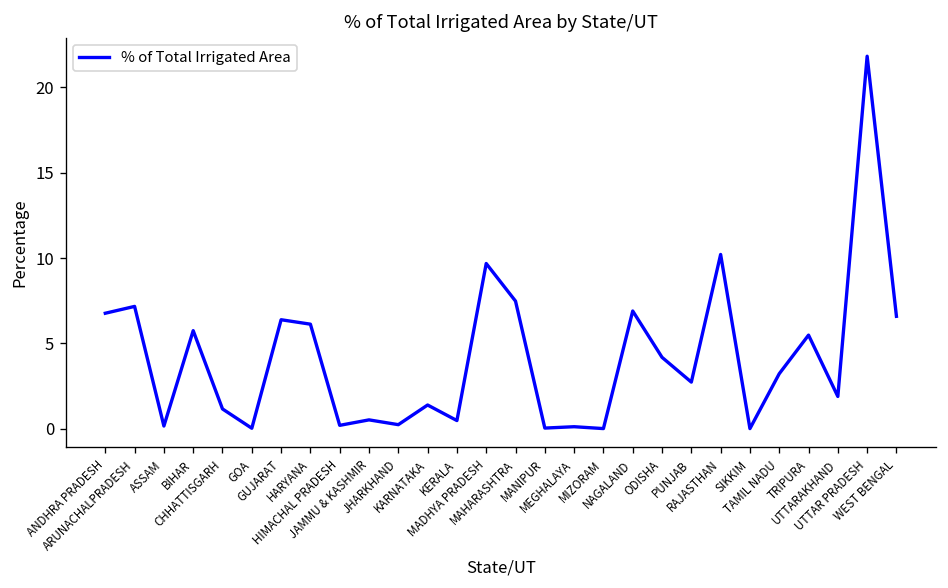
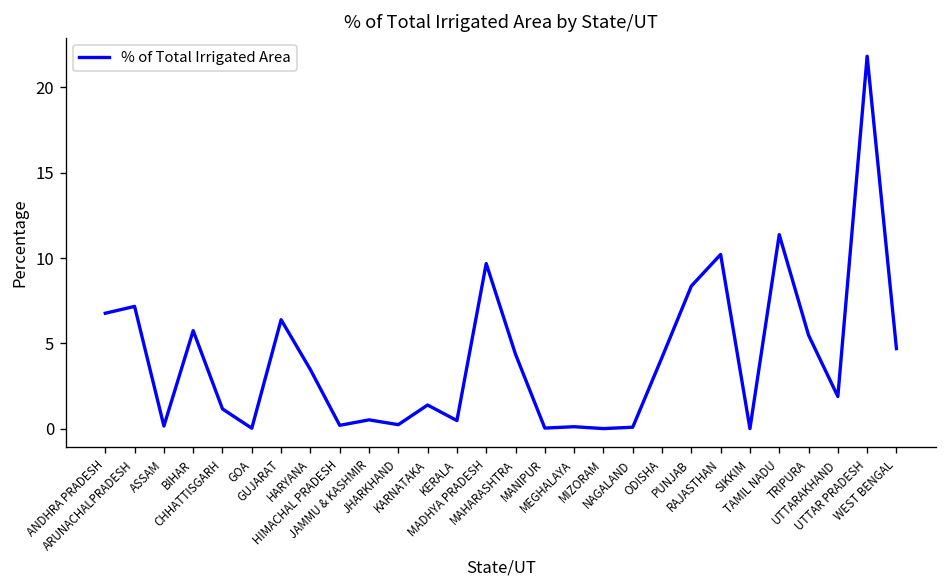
HARYANA: 6.1 -> 3.5
MAHARASHTRA: 7.5 -> 4.4
NAGALAND: 6.9 -> 0.1
PUNJAB: 2.7 -> 8.4
TAMIL NADU: 3.2 -> 11.4
WEST BENGAL: 6.6 -> 4.7
